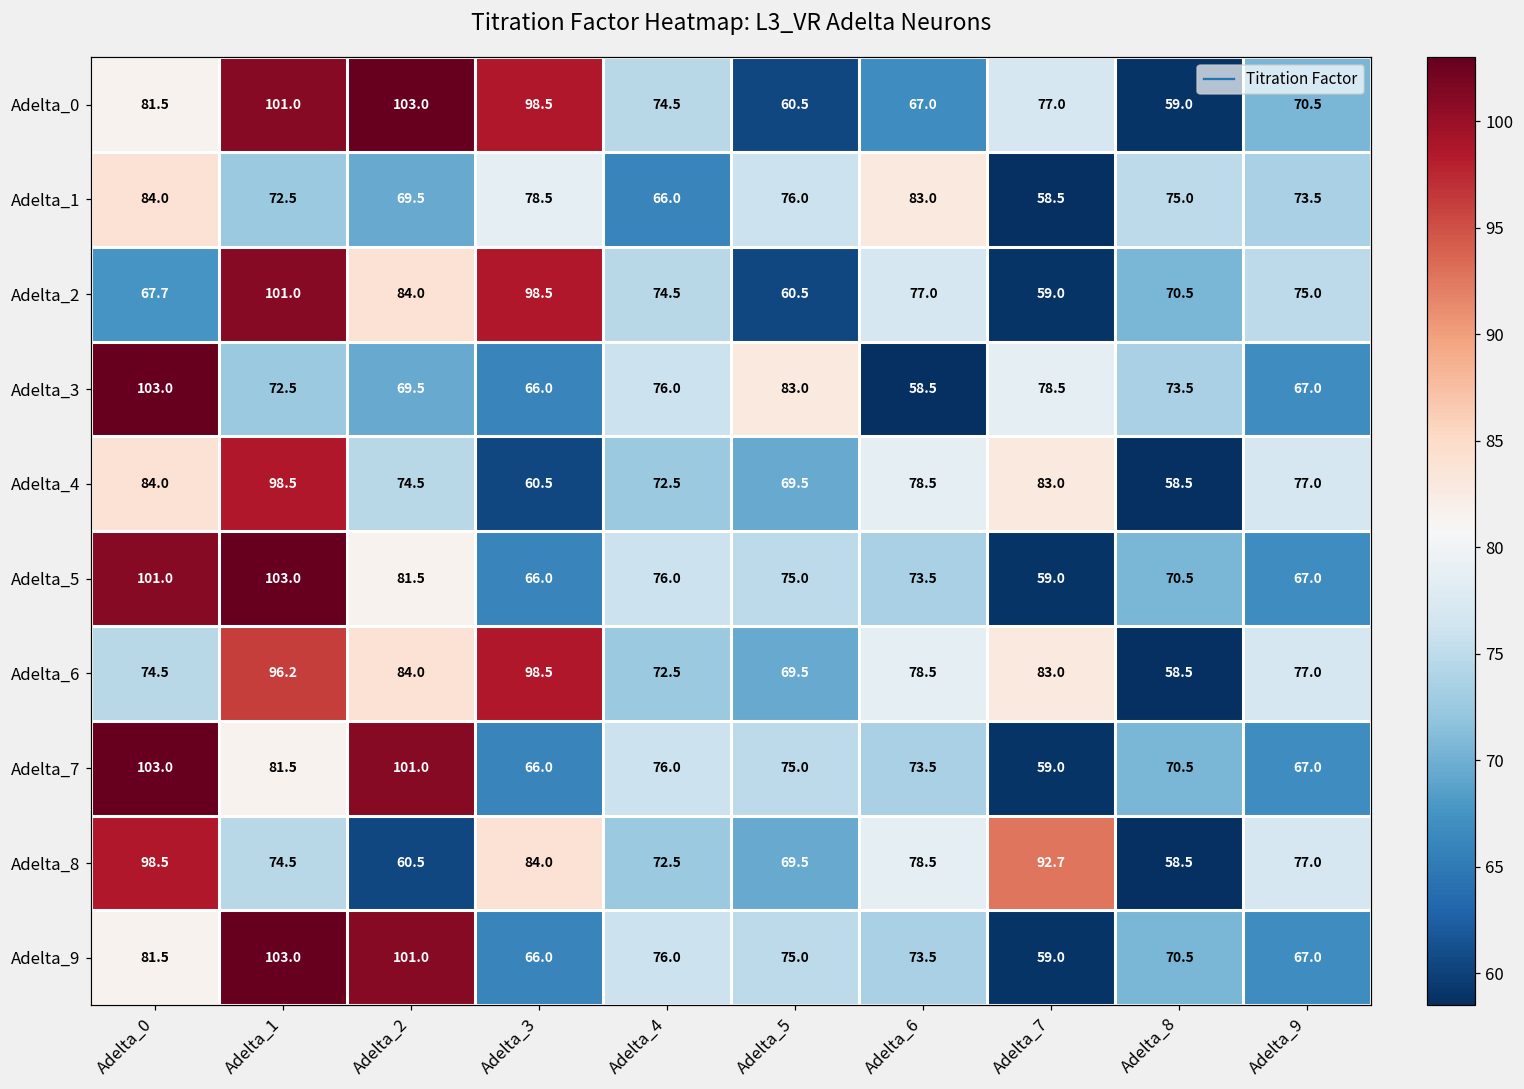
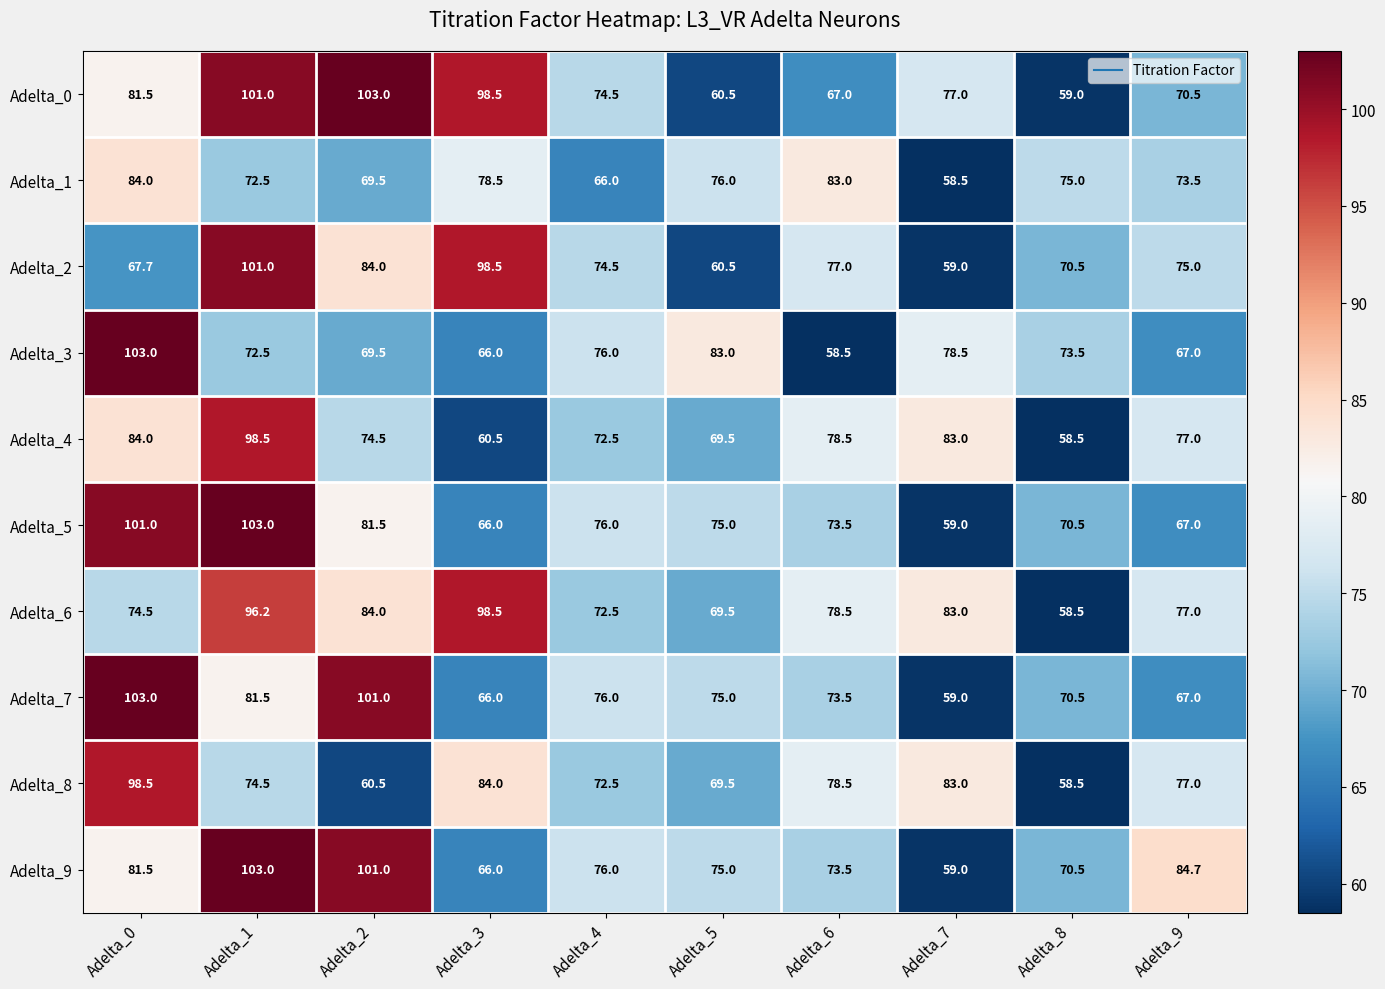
Adelta_8, Adelta_7: 92.7 -> 83.0
Adelta_9, Adelta_9: 67.0 -> 84.7
